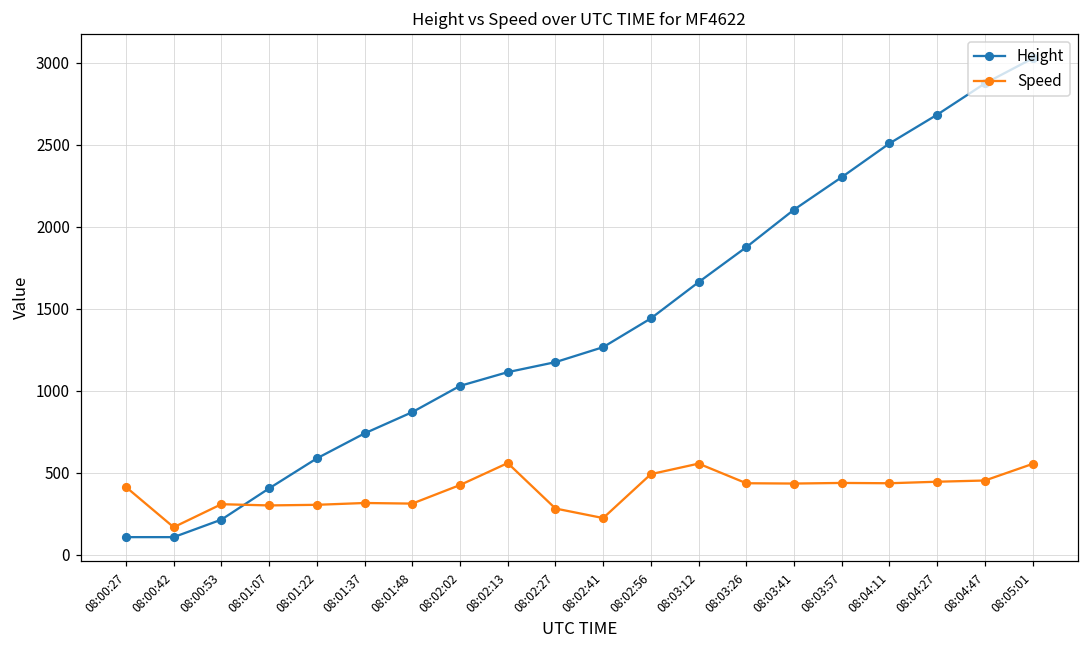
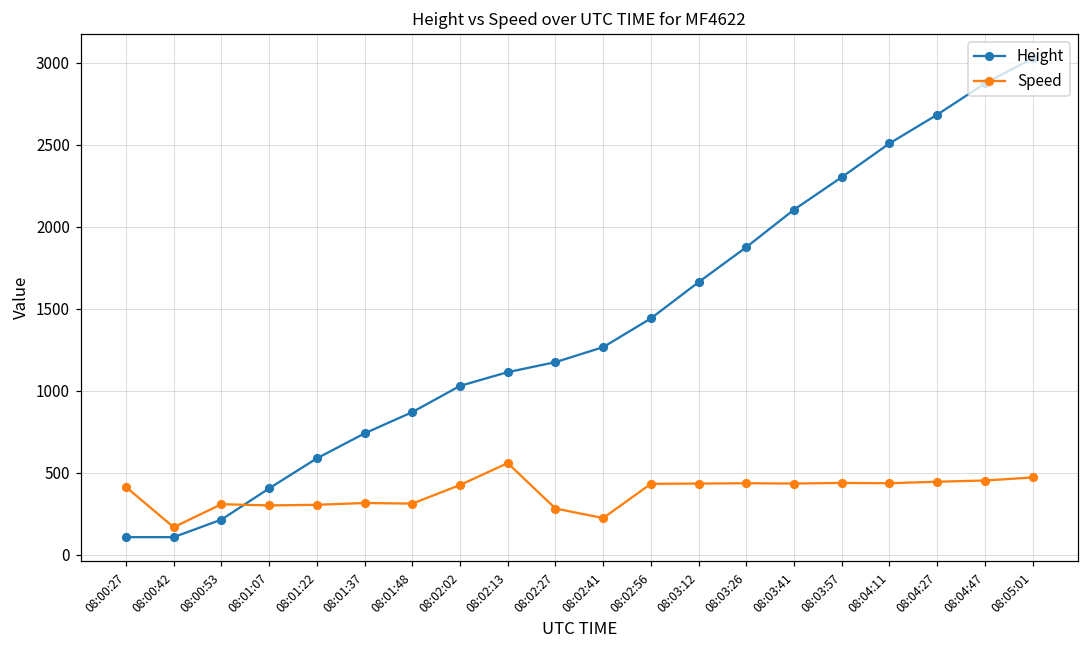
Speed, 08:02:56: 490 -> 430
Speed, 08:03:12: 550 -> 430
Speed, 08:05:01: 550 -> 470
